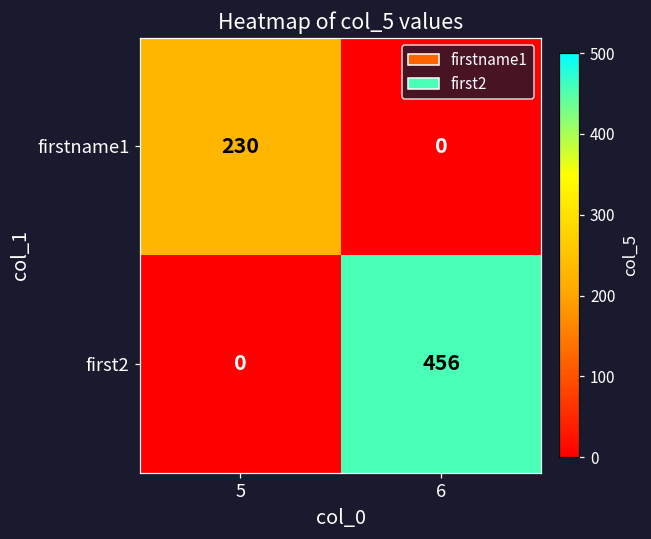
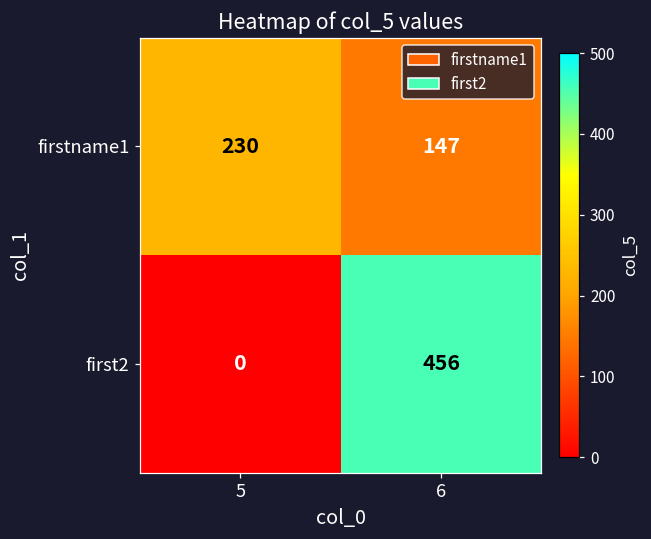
firstname1, 6: 0 -> 147
